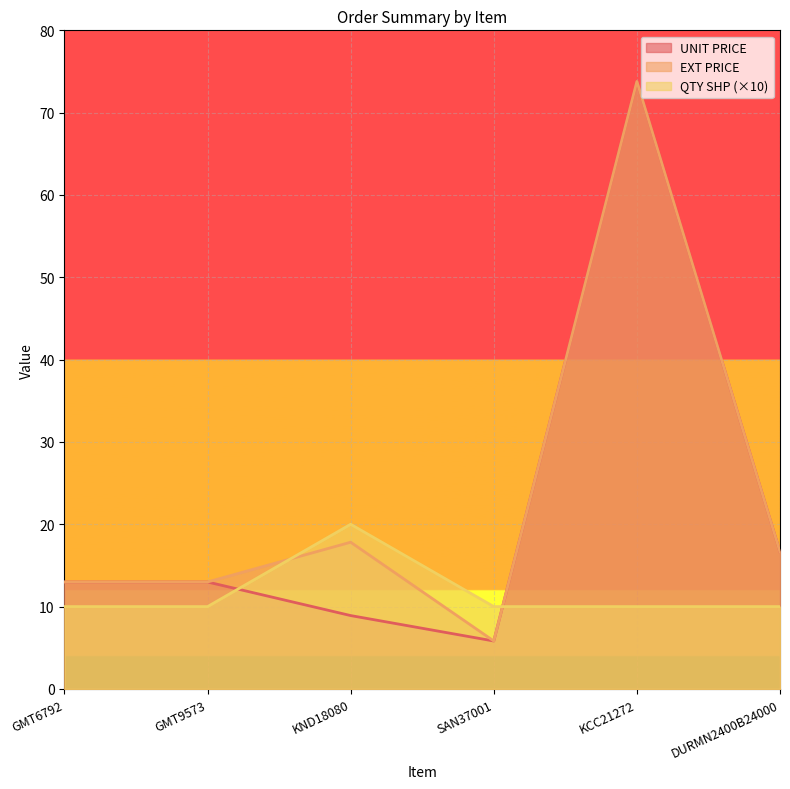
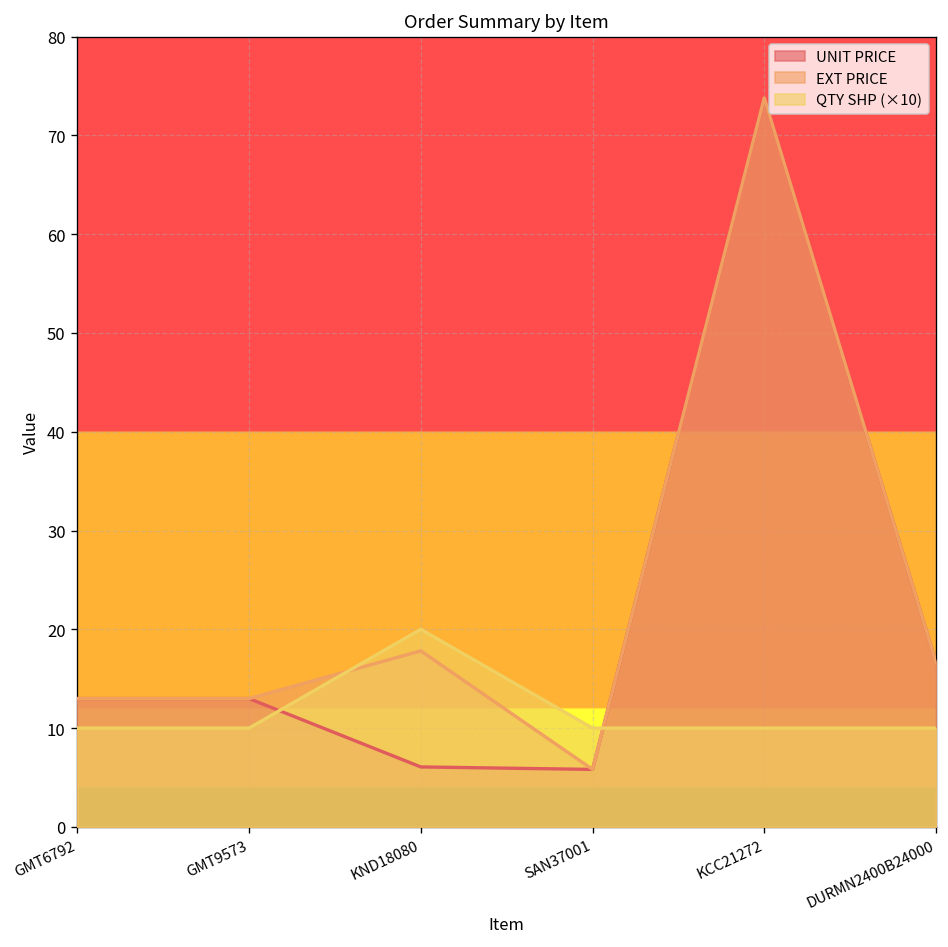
UNIT PRICE, KND18080: 9 -> 6
